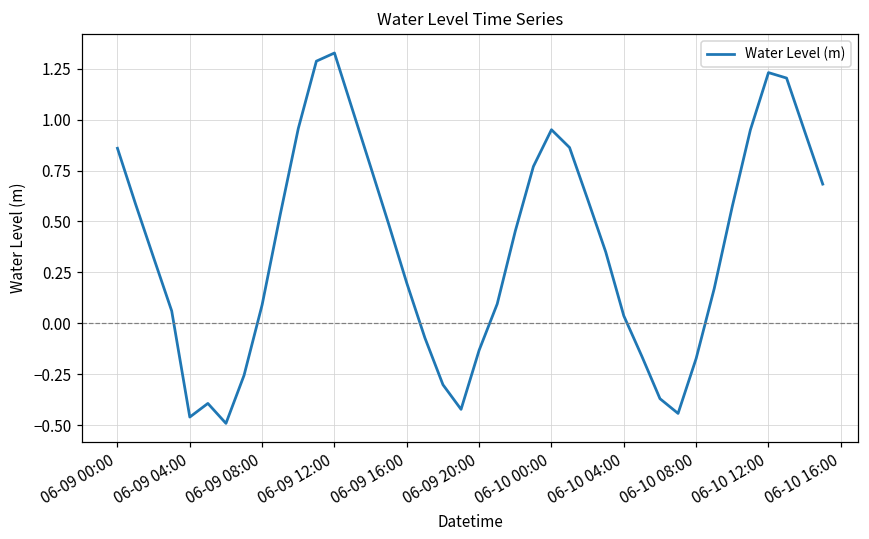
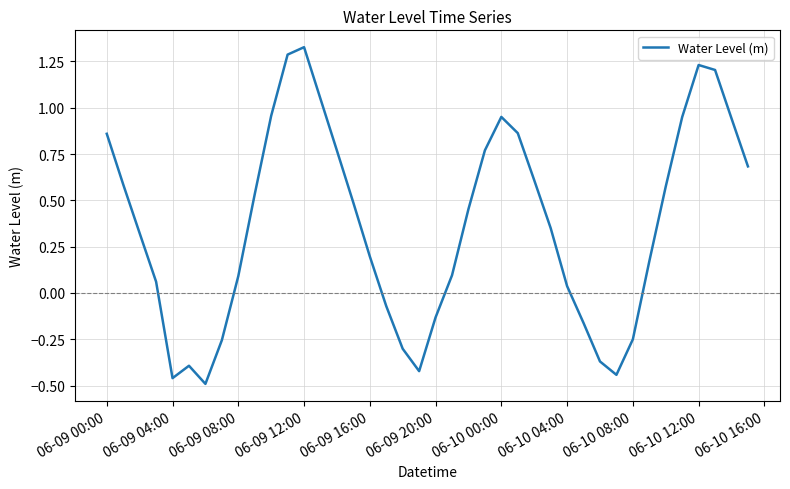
06-10 08:00: -0.17 -> -0.25
